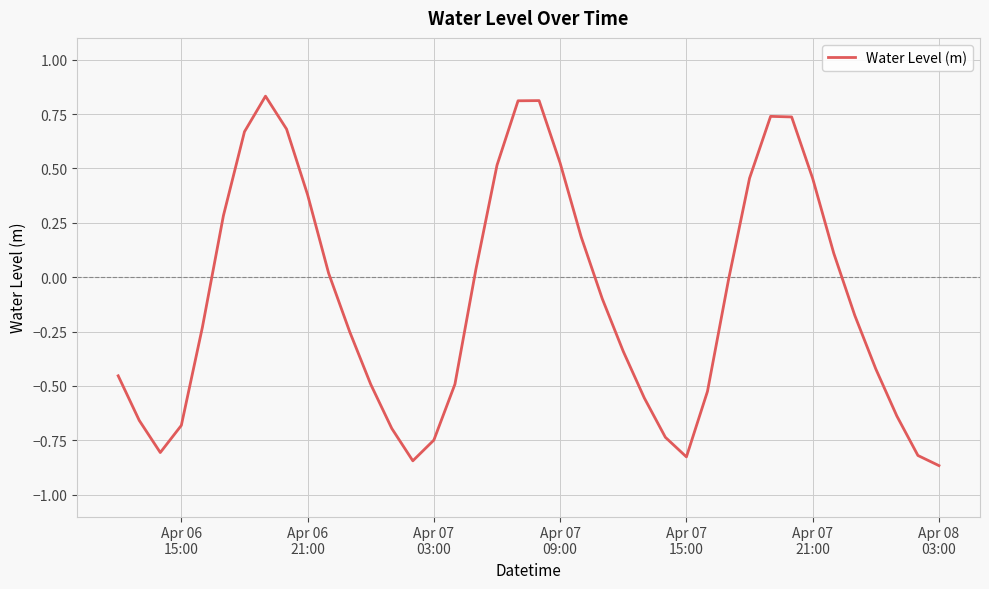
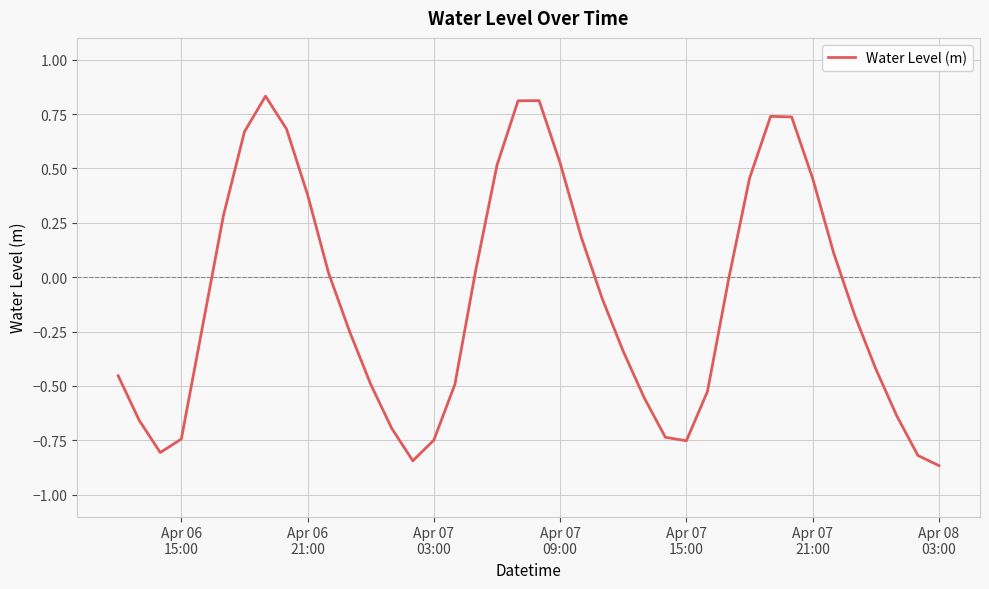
Apr 06 15:00: -0.68 -> -0.74
Apr 07 15:00: -0.83 -> -0.75
